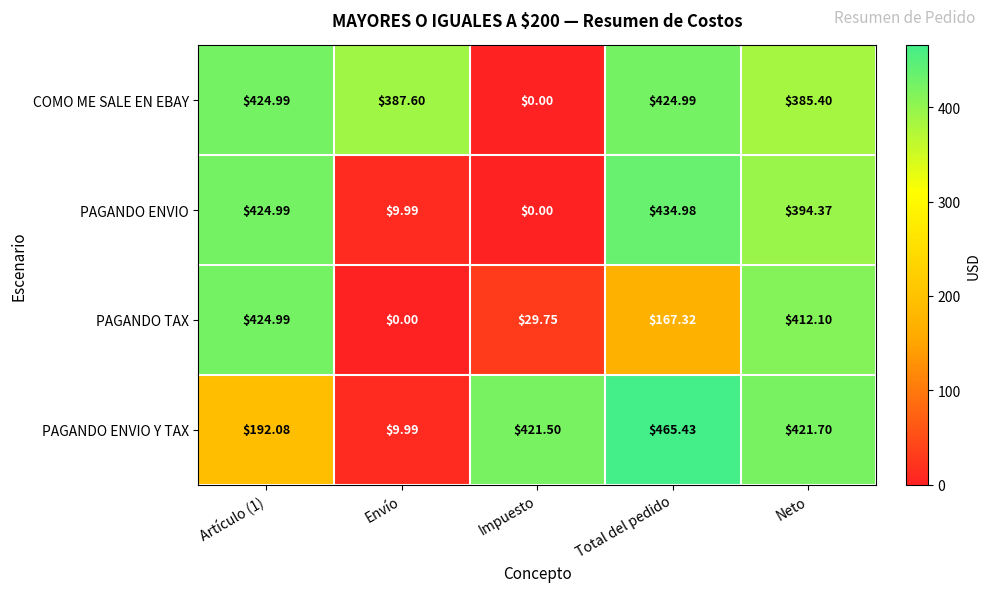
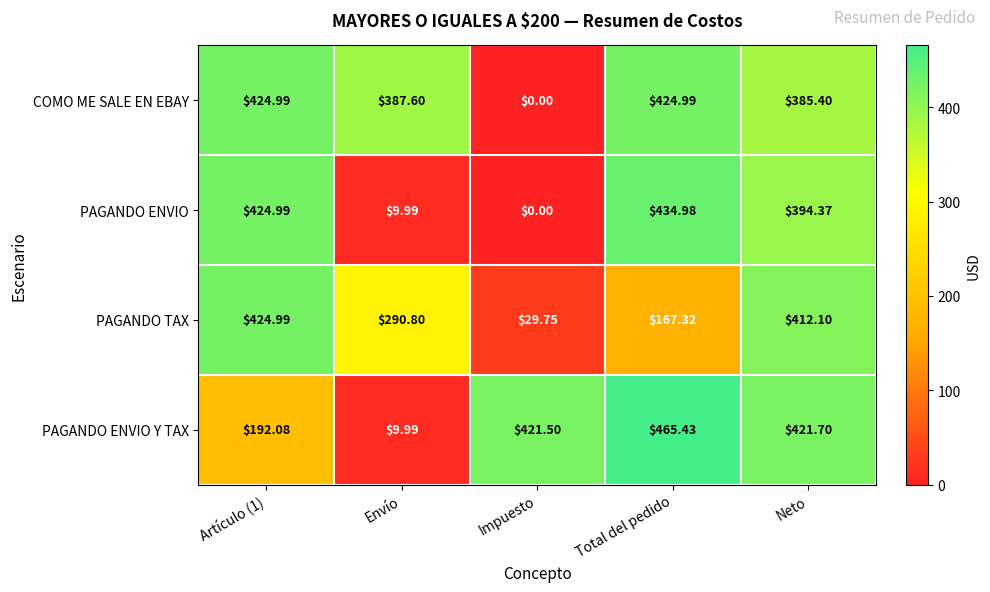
PAGANDO TAX, Envío: $0.00 -> $290.80
